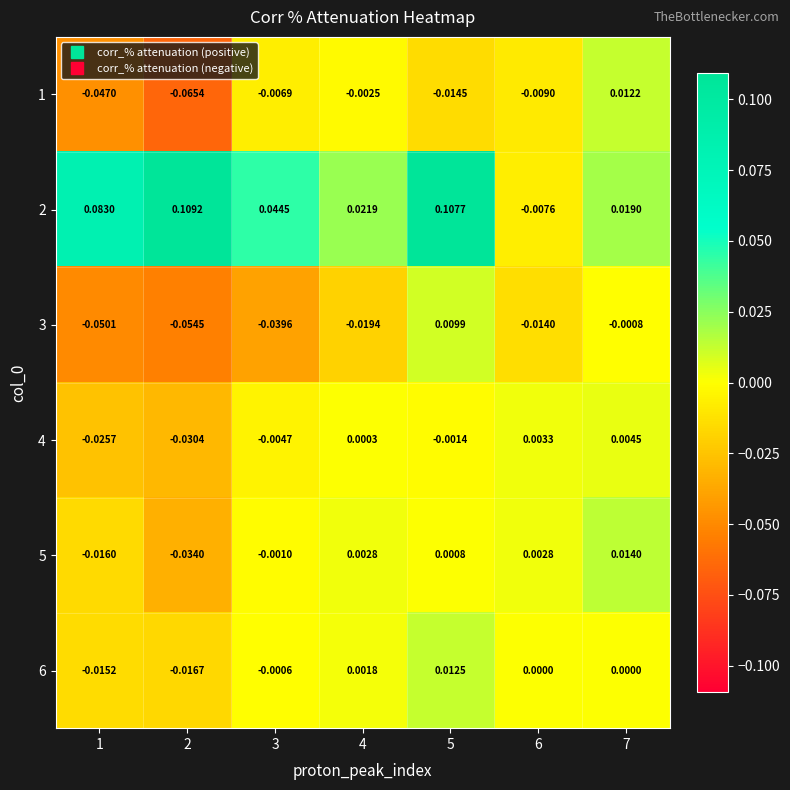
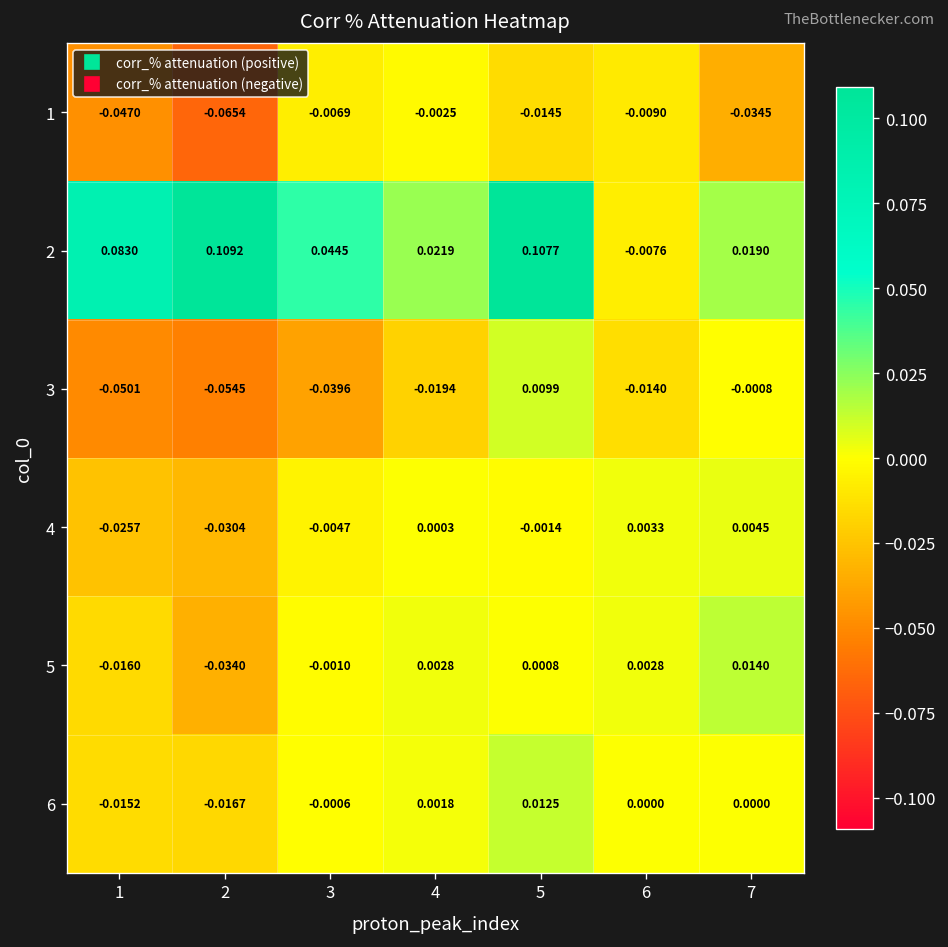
1, 7: 0.0122 -> -0.0345
